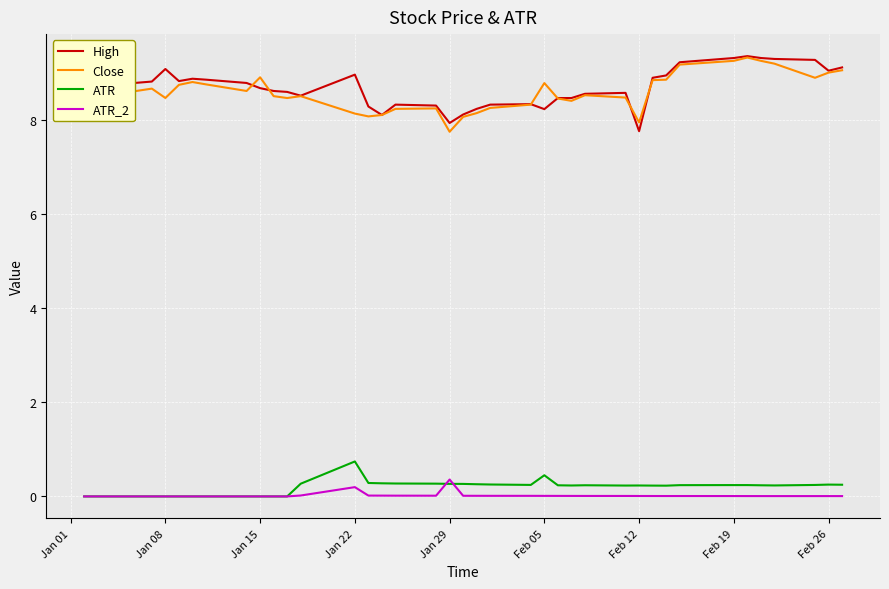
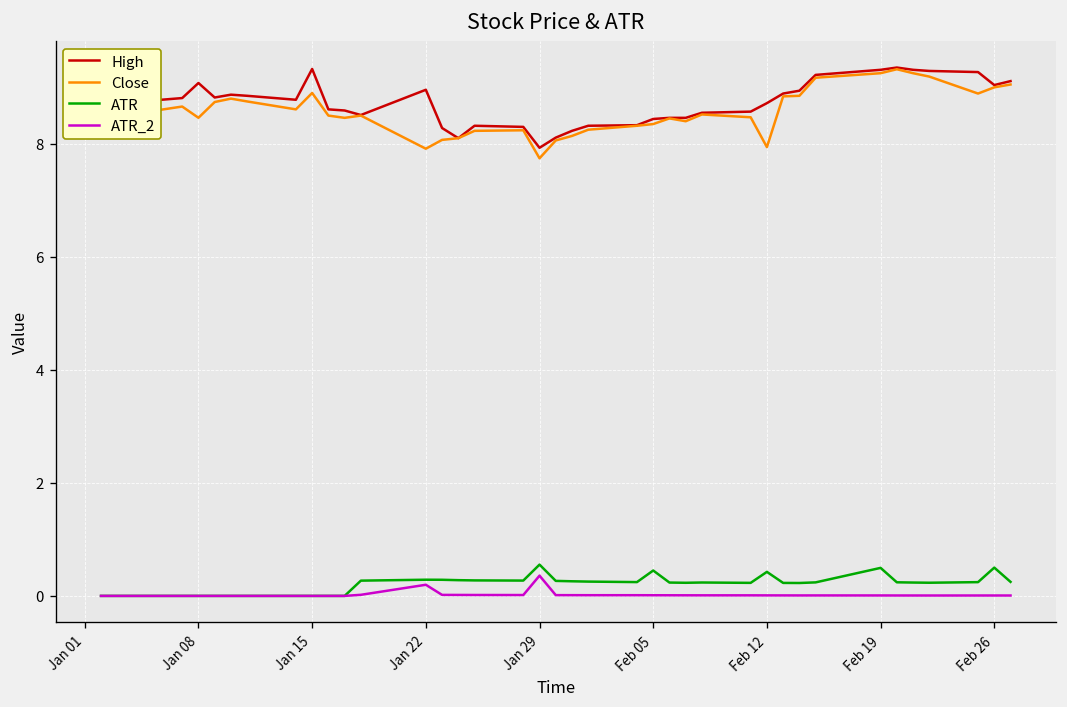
High, Jan 15: 8.7 -> 9.3
Close, Jan 22: 8.1 -> 7.9
ATR, Jan 22: 0.7 -> 0.3
ATR, Jan 29: 0.3 -> 0.6
High, Feb 05: 8.2 -> 8.4
Close, Feb 05: 8.8 -> 8.4
High, Feb 12: 7.8 -> 8.7
ATR, Feb 12: 0.2 -> 0.4
ATR, Feb 19: 0.2 -> 0.5
ATR, Feb 26: 0.3 -> 0.5
